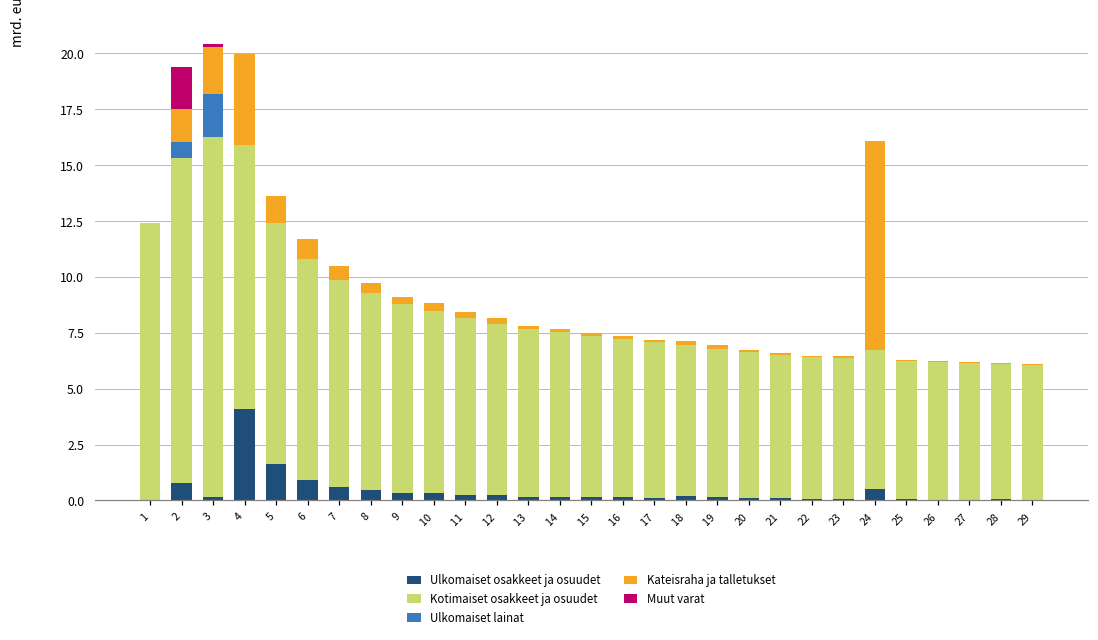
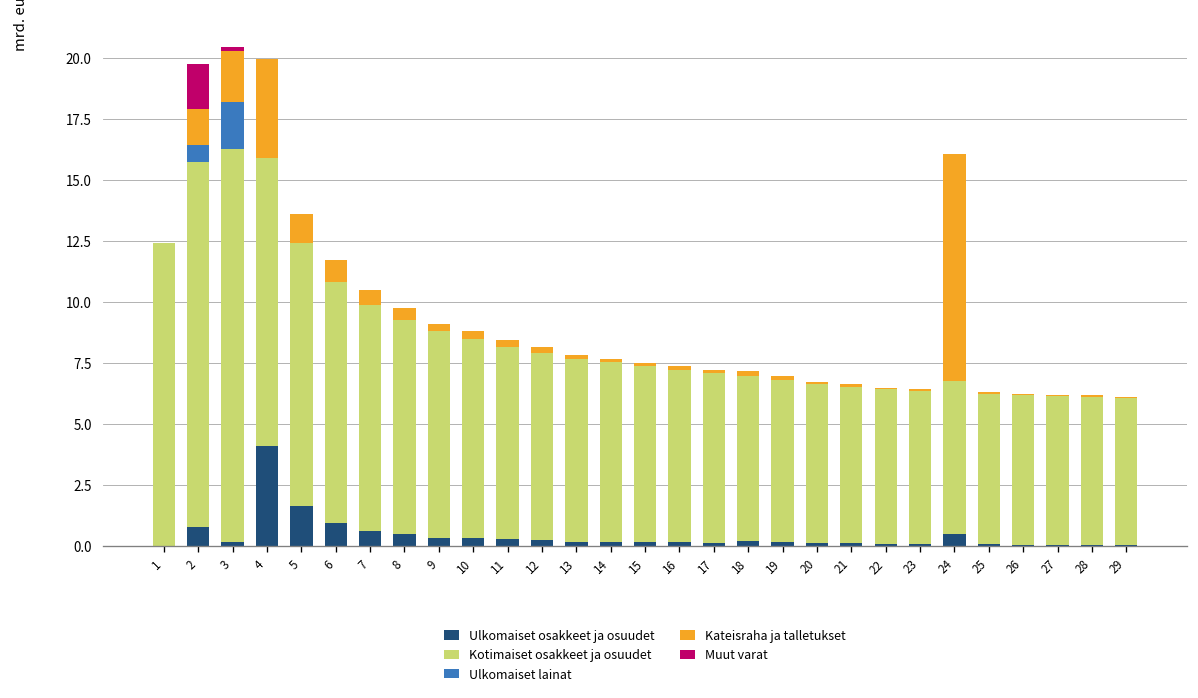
Kotimaiset osakkeet ja osuudet, 2: 14.6 -> 15.0
